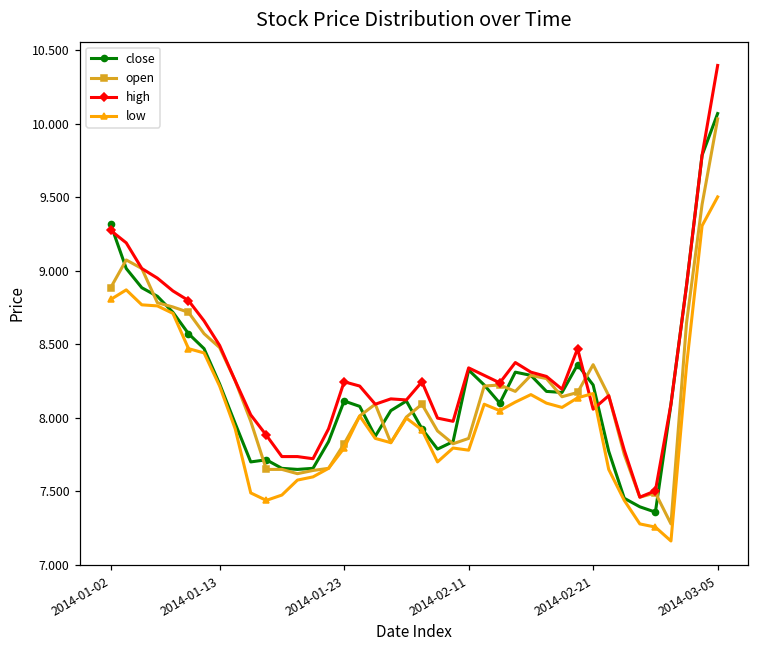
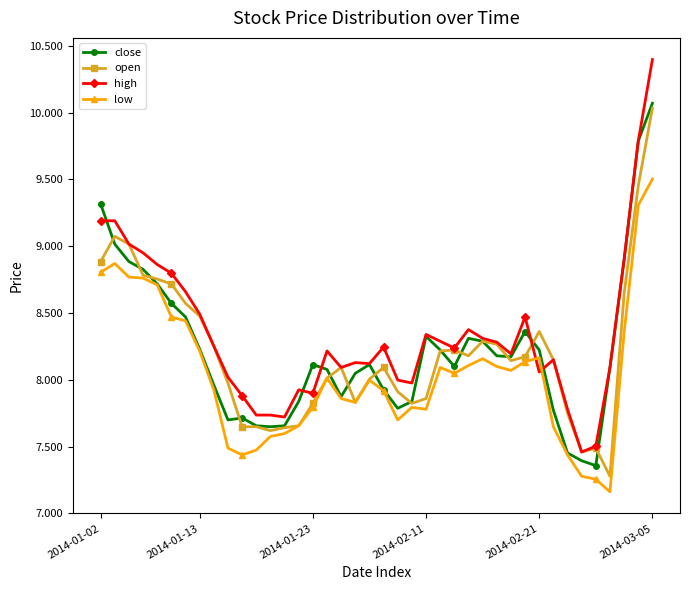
high, 2014-01-02: 9.27 -> 9.19
high, 2014-01-23: 8.24 -> 7.90
